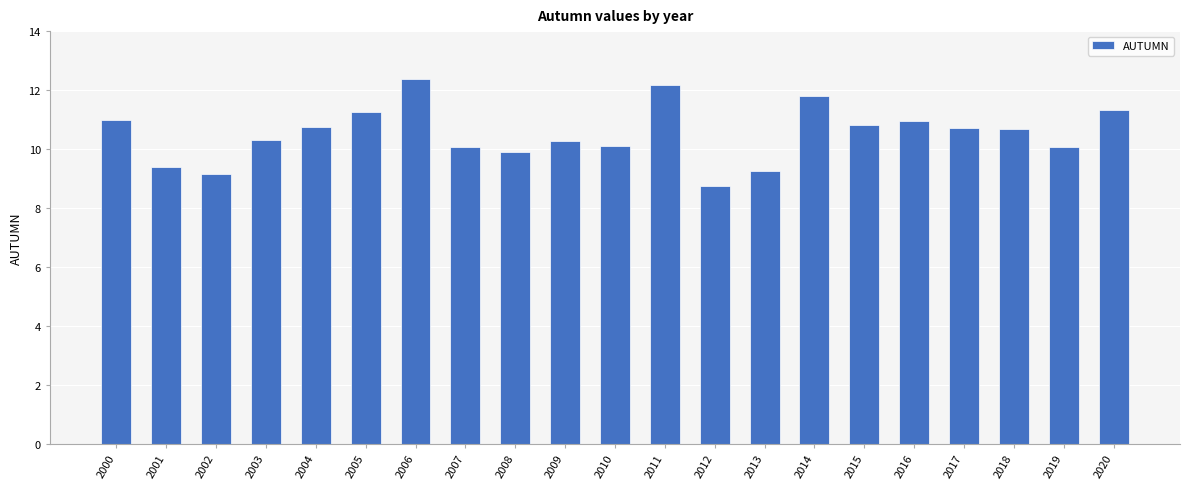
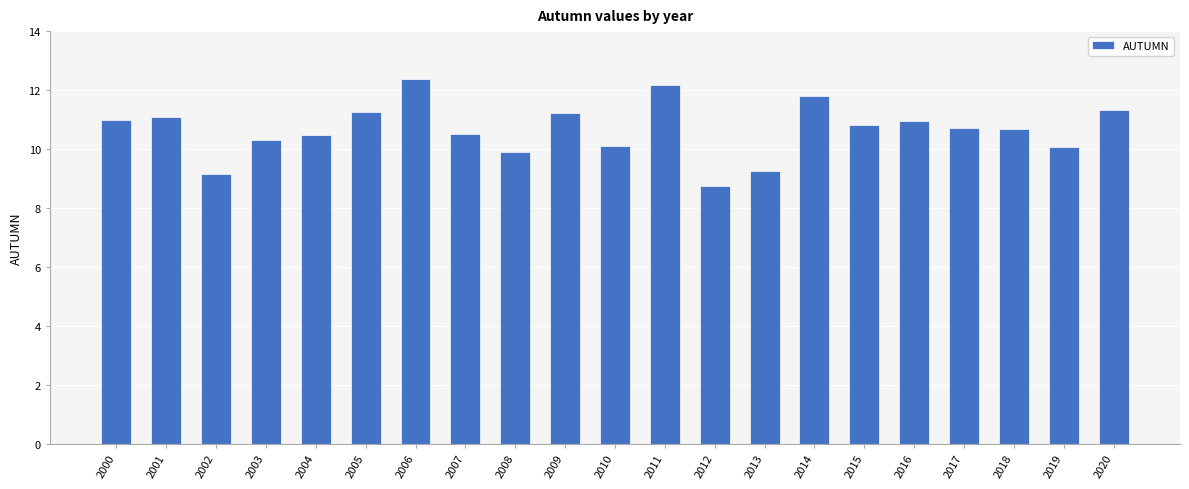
2001: 9.4 -> 11.1
2004: 10.8 -> 10.5
2007: 10.1 -> 10.5
2009: 10.3 -> 11.2
